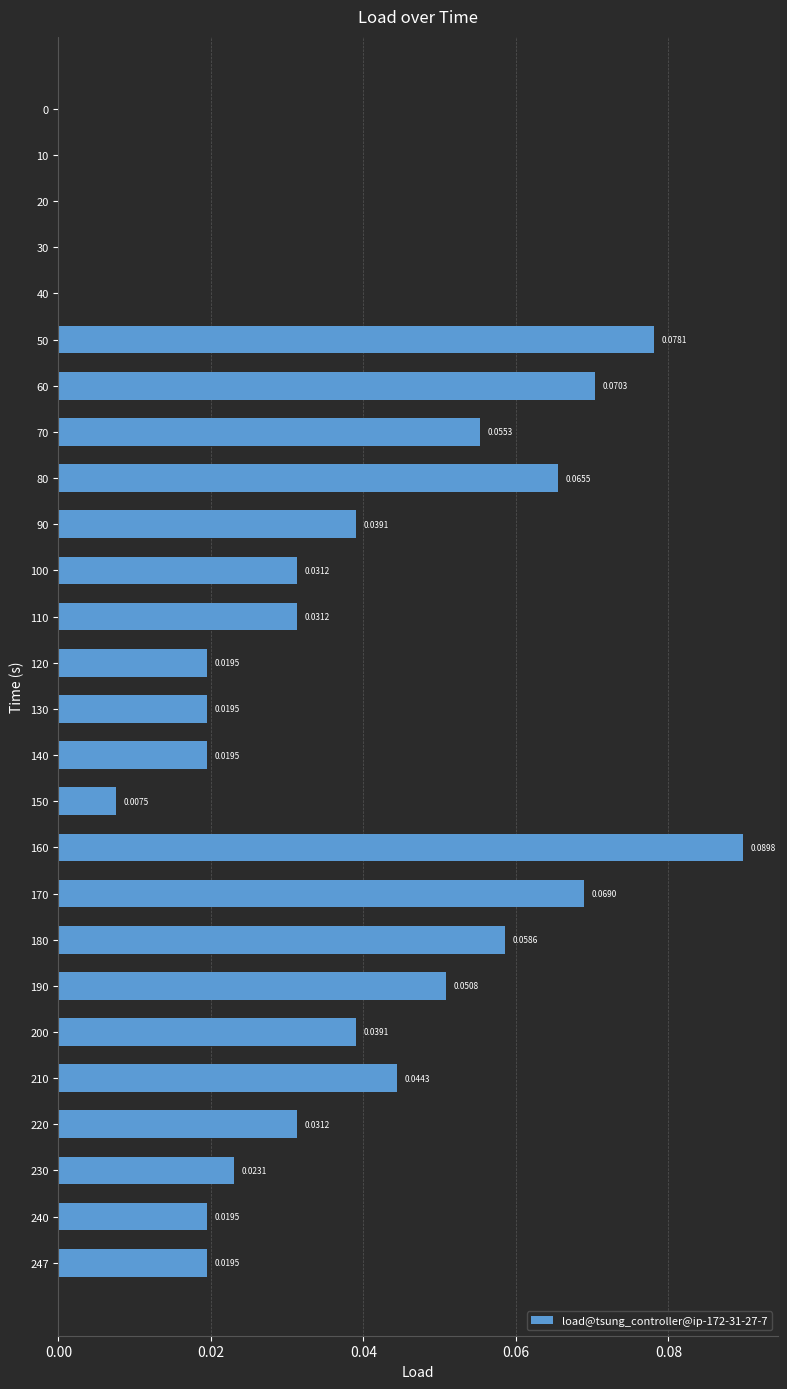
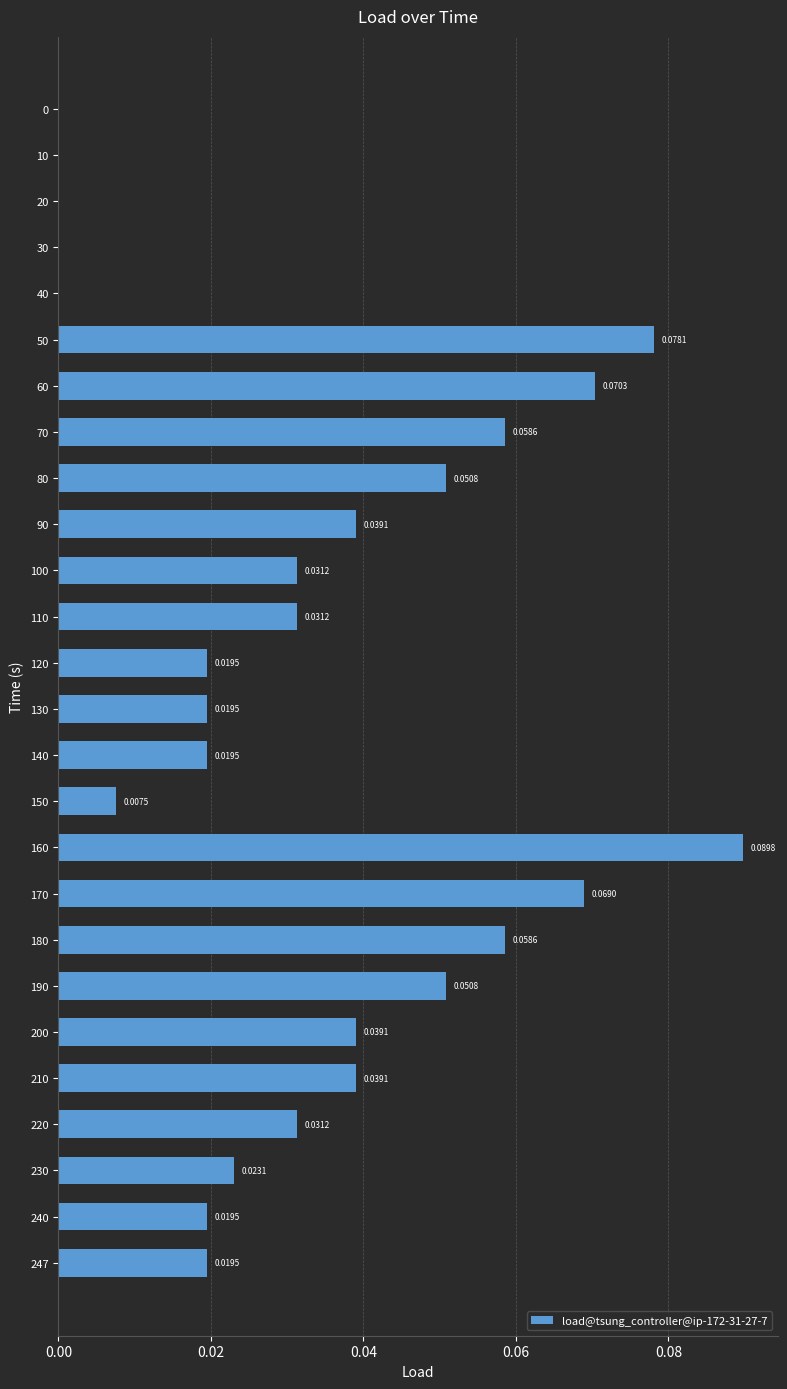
70: 0.0553 -> 0.0586
80: 0.0655 -> 0.0508
210: 0.0443 -> 0.0391
